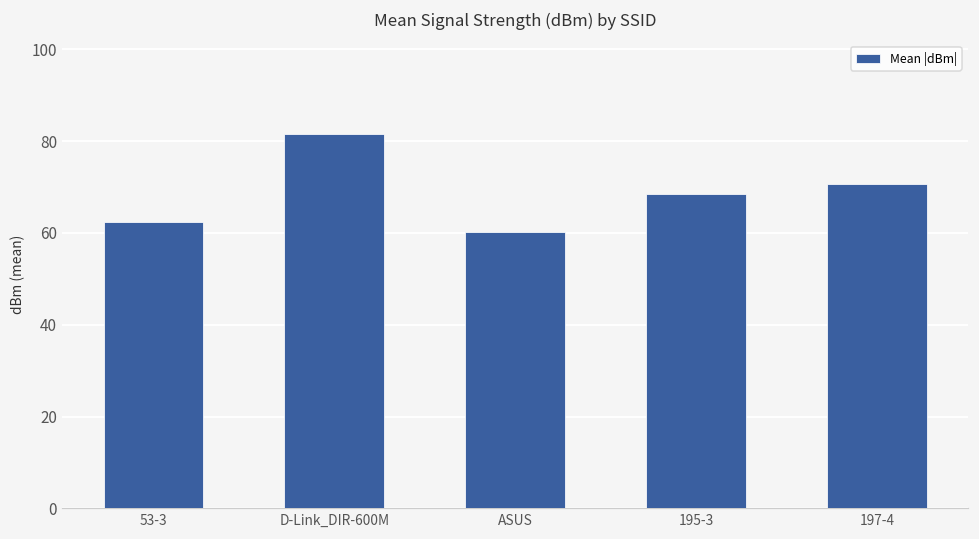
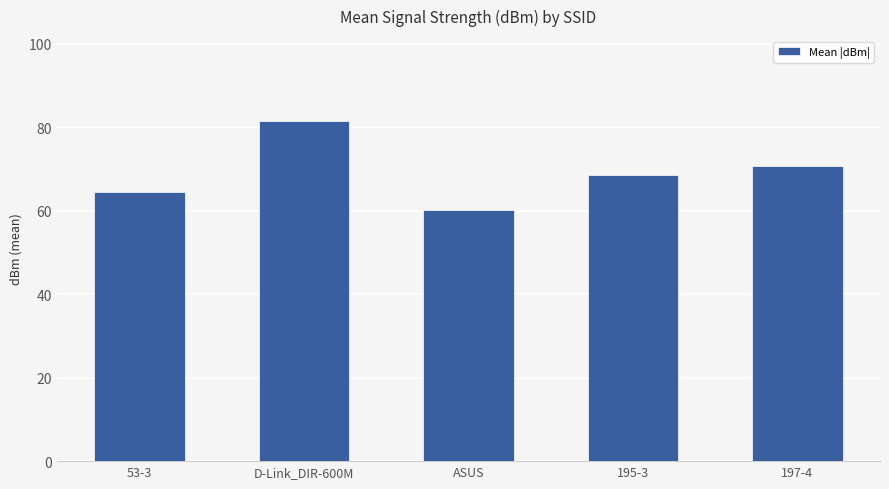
53-3: 62 -> 65
